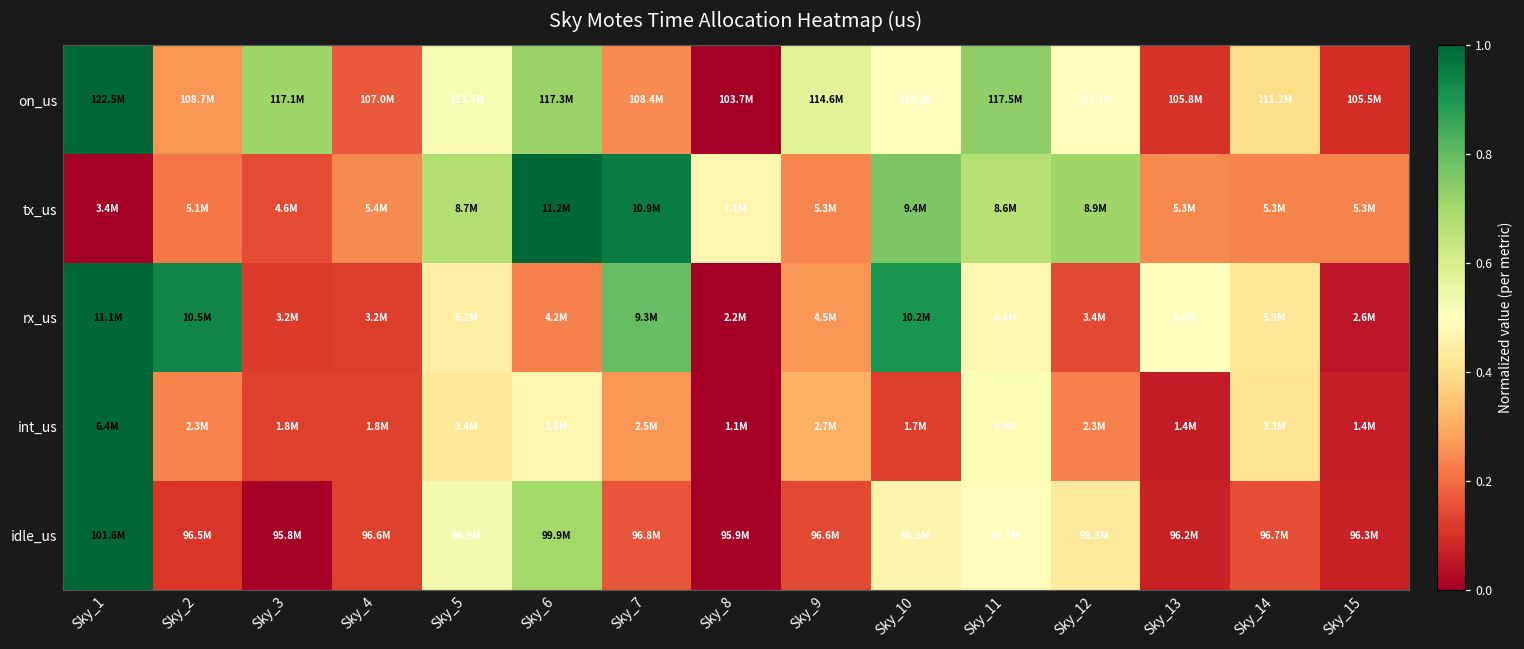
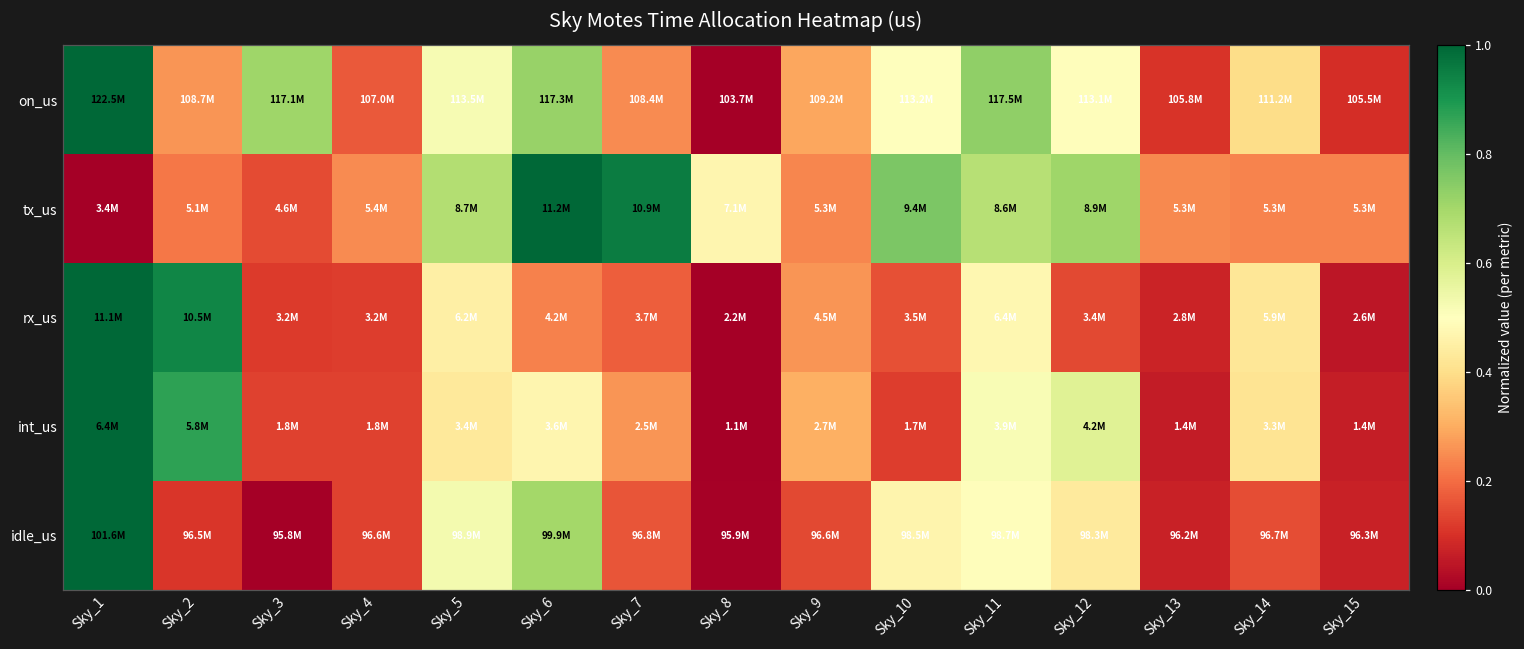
on_us, Sky_9: 114.6M -> 109.2M
rx_us, Sky_7: 9.3M -> 3.7M
rx_us, Sky_10: 10.2M -> 3.5M
rx_us, Sky_13: 6.6M -> 2.8M
int_us, Sky_2: 2.3M -> 5.8M
int_us, Sky_12: 2.3M -> 4.2M
